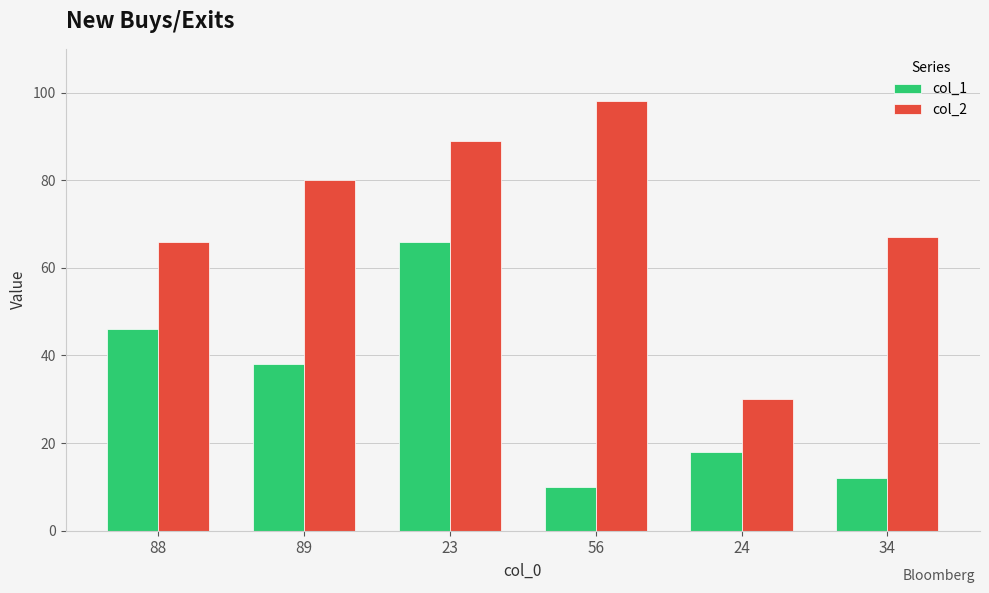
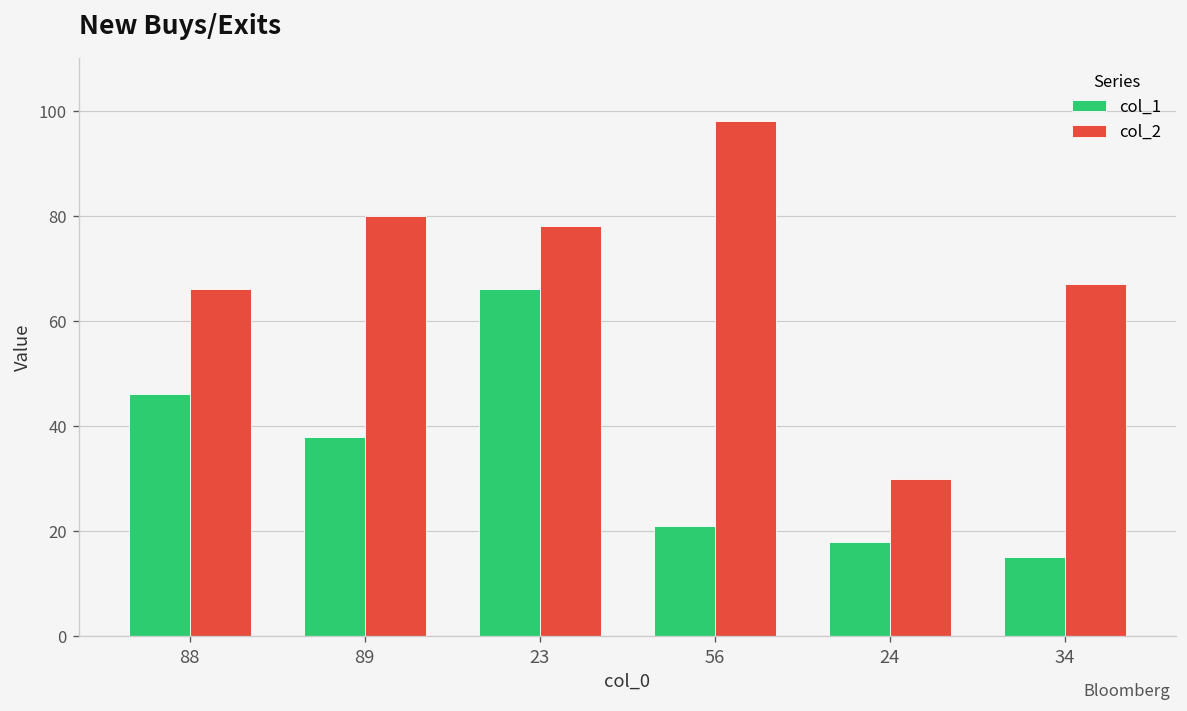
col_2, 23: 89 -> 78
col_1, 56: 10 -> 21
col_1, 34: 12 -> 15
